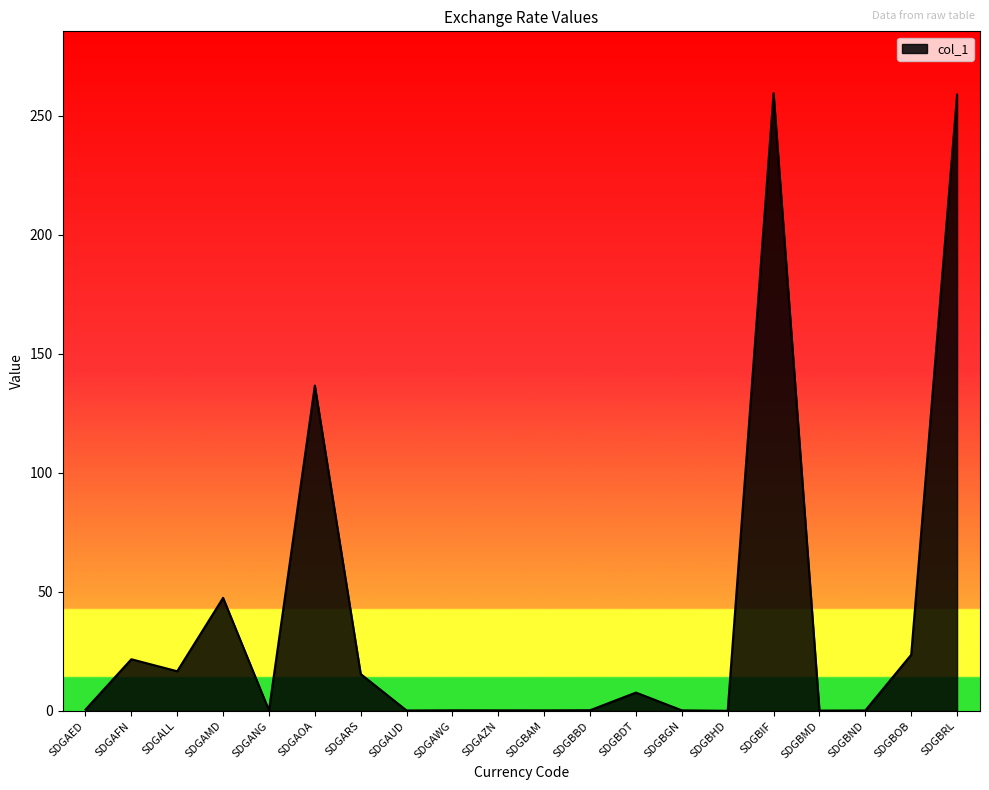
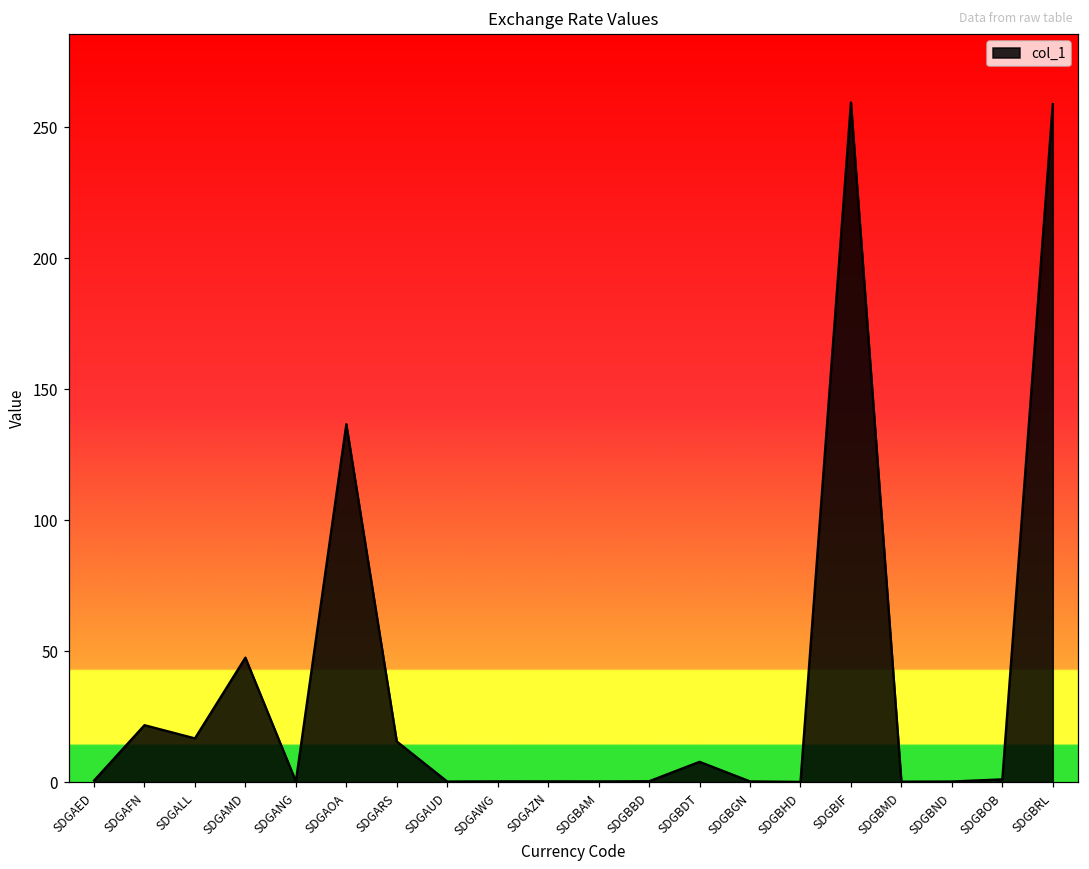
SDGBOB: 24 -> 1
